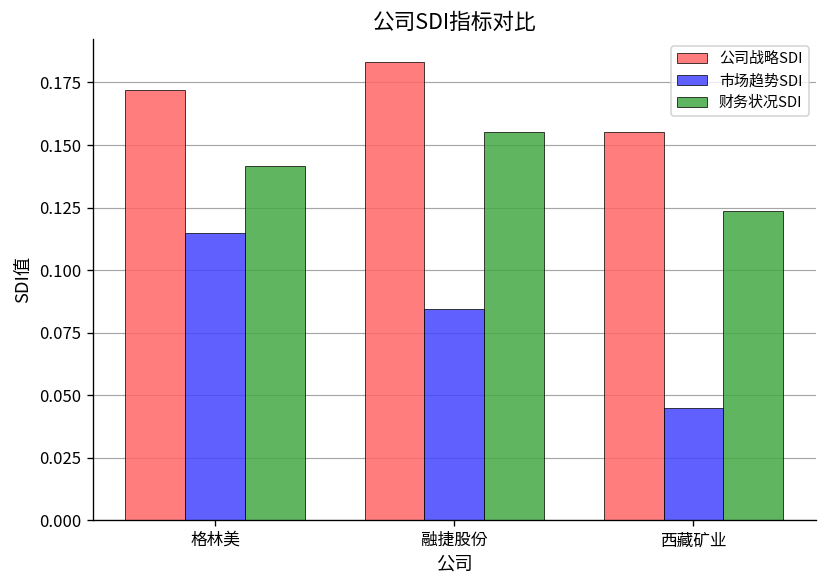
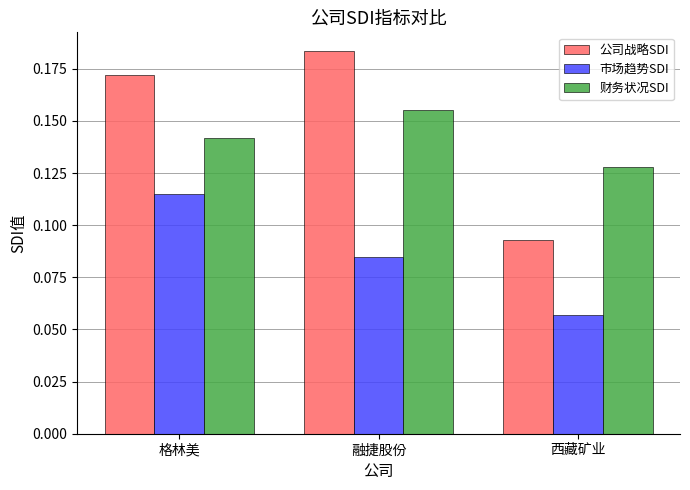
公司战略SDI, 西藏矿业: 0.155 -> 0.093
市场趋势SDI, 西藏矿业: 0.045 -> 0.057
财务状况SDI, 西藏矿业: 0.124 -> 0.128
